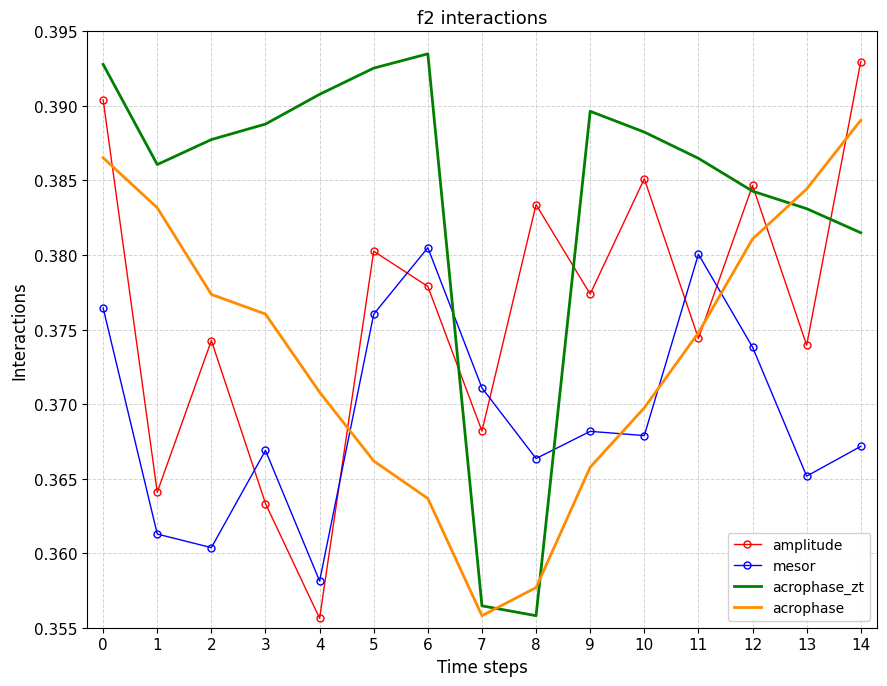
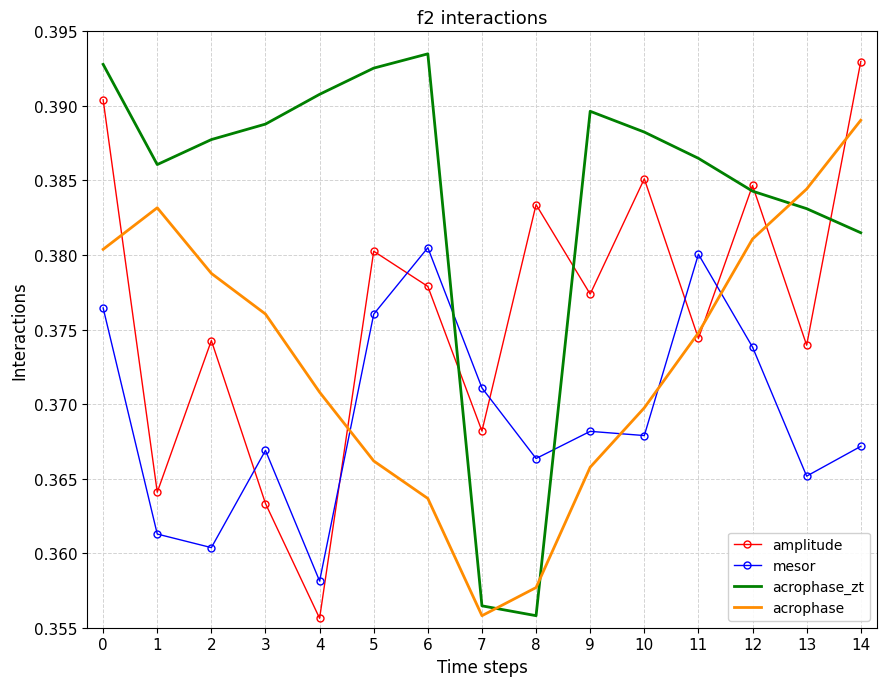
acrophase, 0: 0.3865 -> 0.3804
acrophase, 2: 0.3774 -> 0.3788
